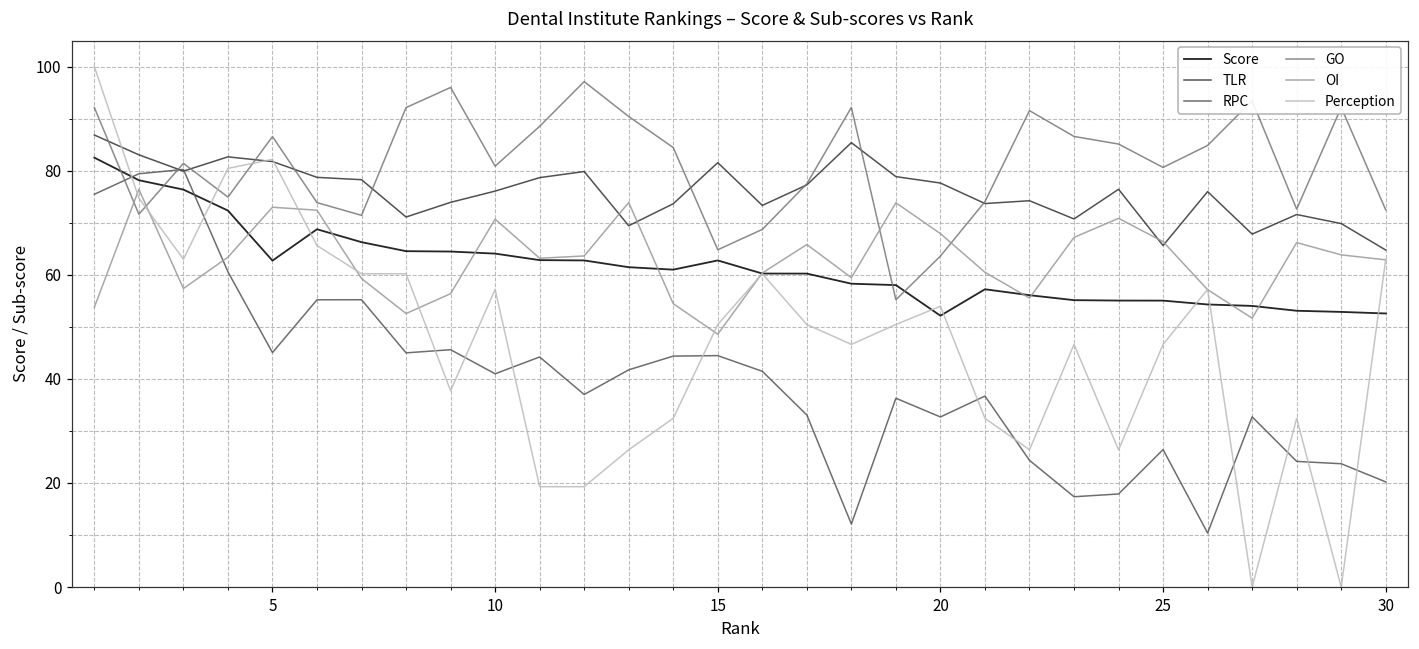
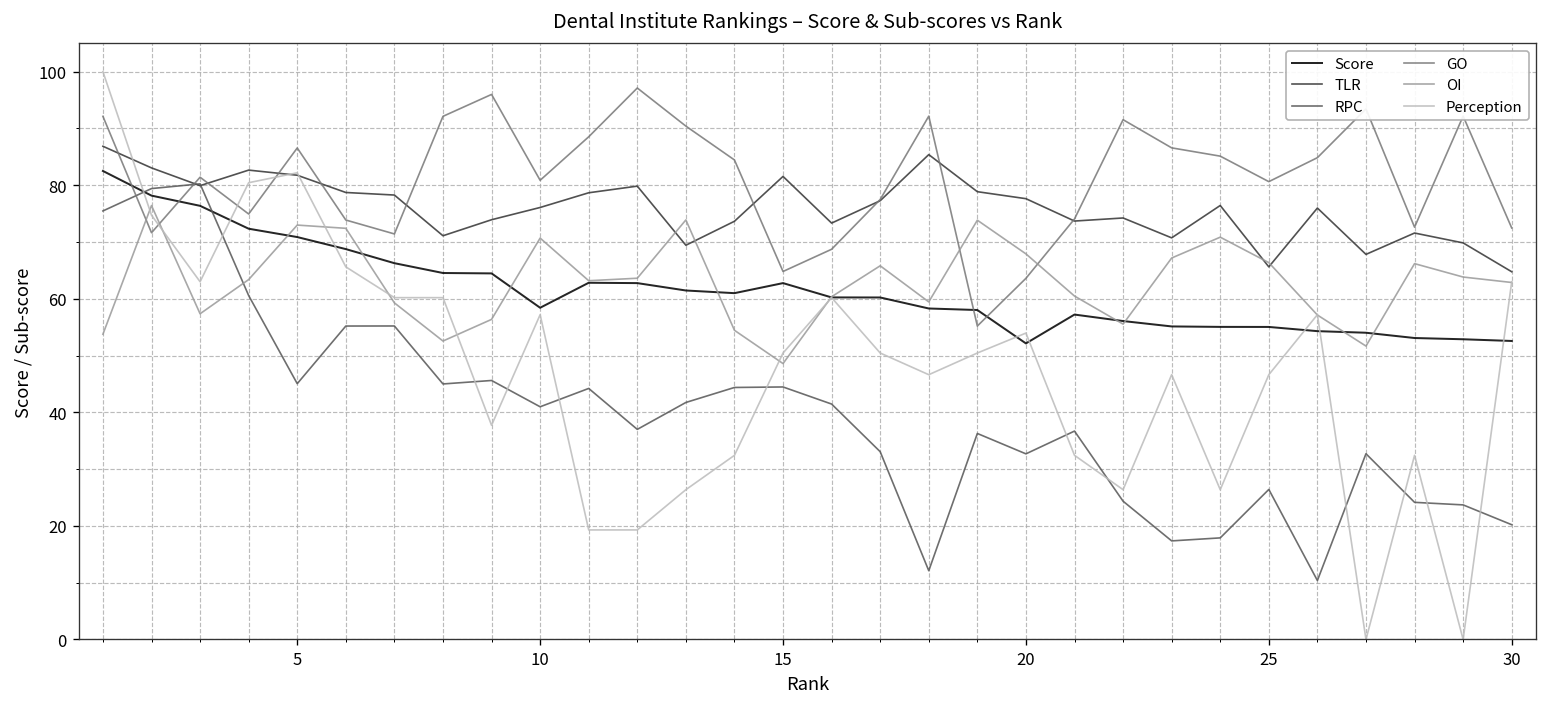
Score, 5: 63 -> 71
Score, 10: 64 -> 58
